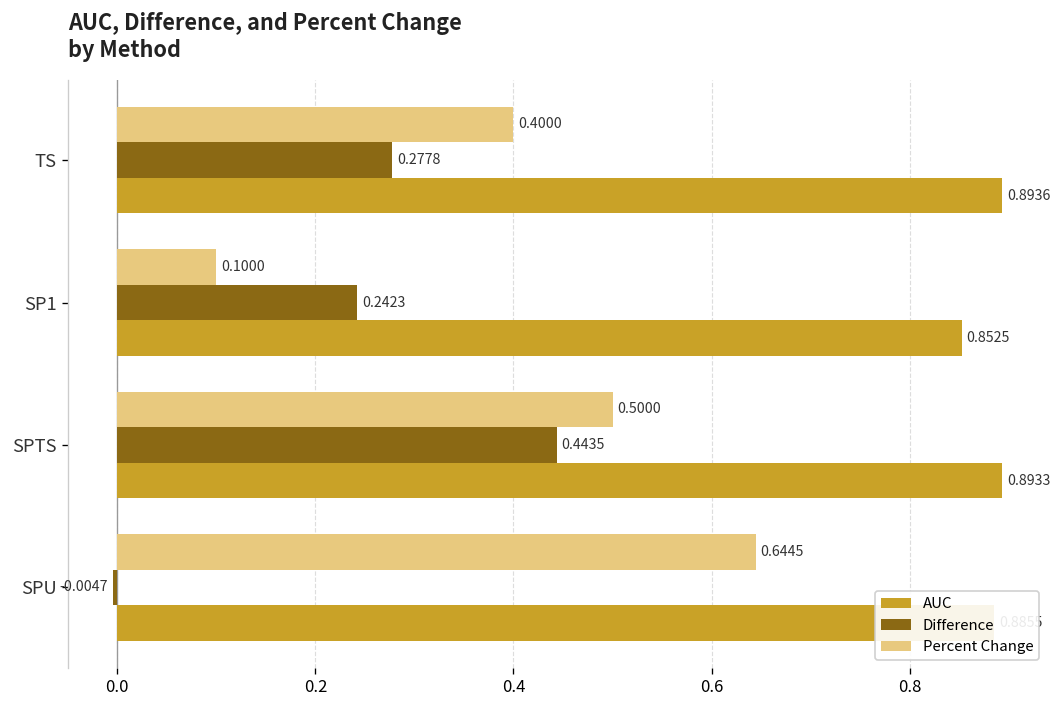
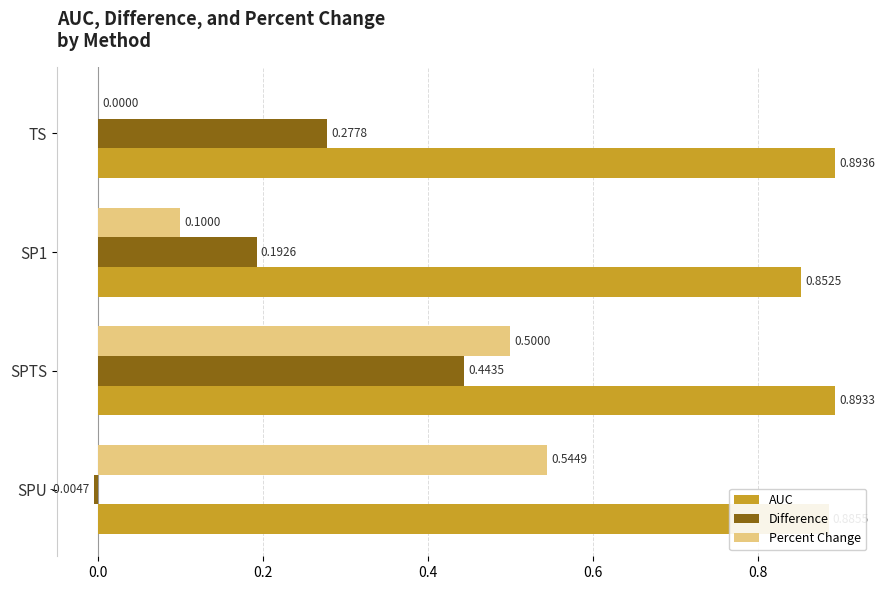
Percent Change, TS: 0.4000 -> 0.0000
Difference, SP1: 0.2423 -> 0.1926
Percent Change, SPU: 0.6445 -> 0.5449
